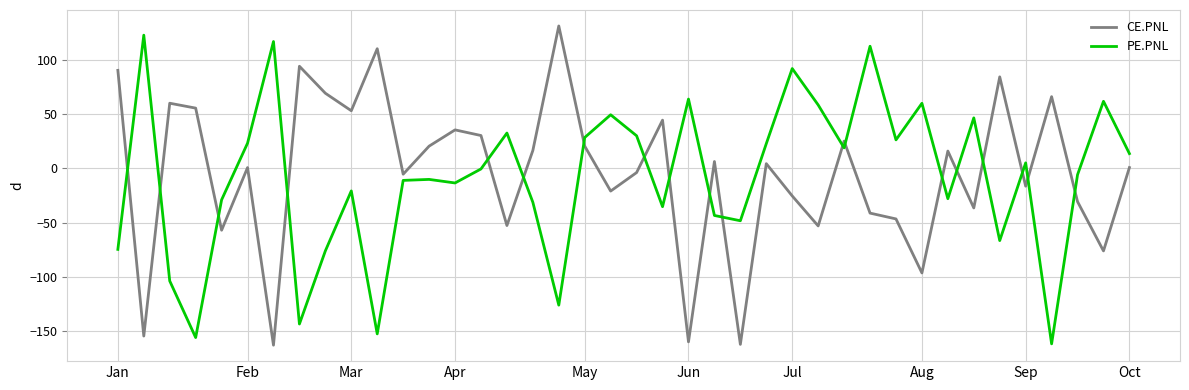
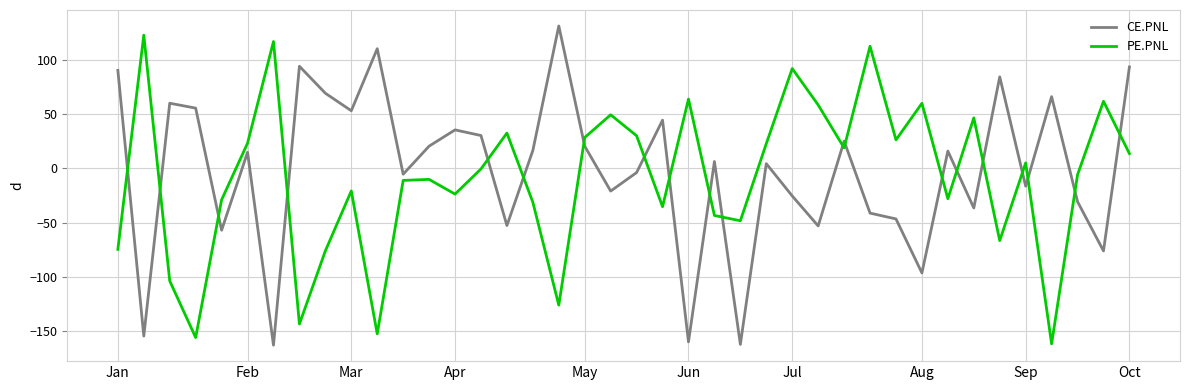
CE.PNL, Feb: 1 -> 15
PE.PNL, Apr: -13 -> -24
CE.PNL, Oct: 1 -> 93
